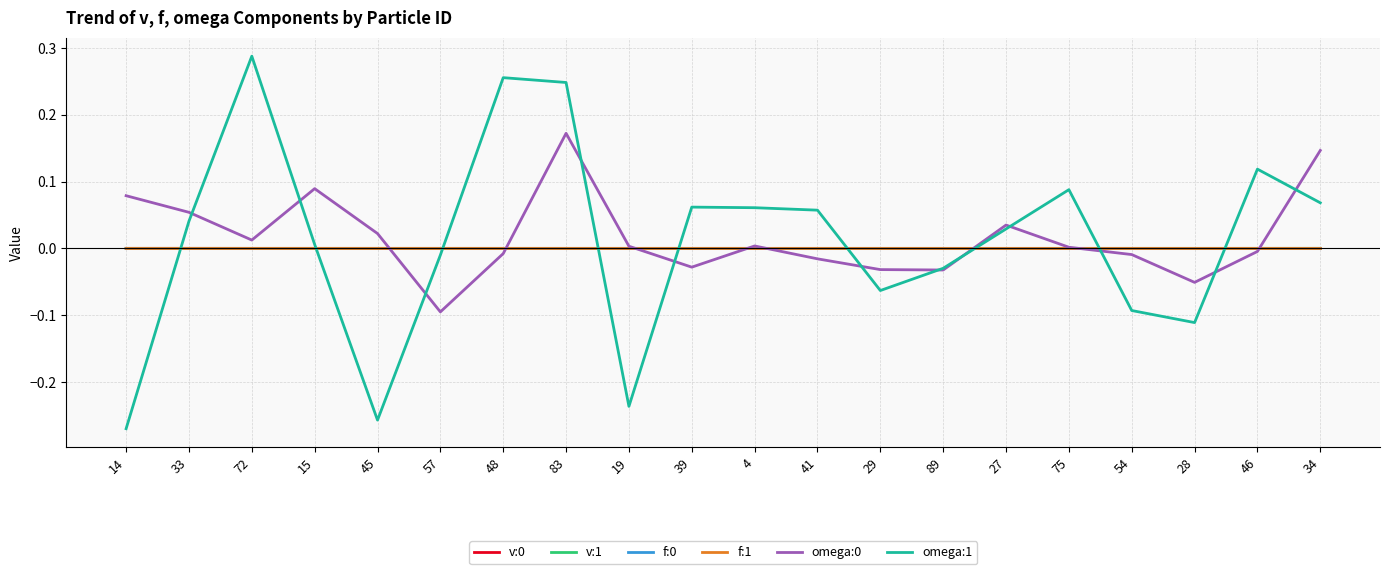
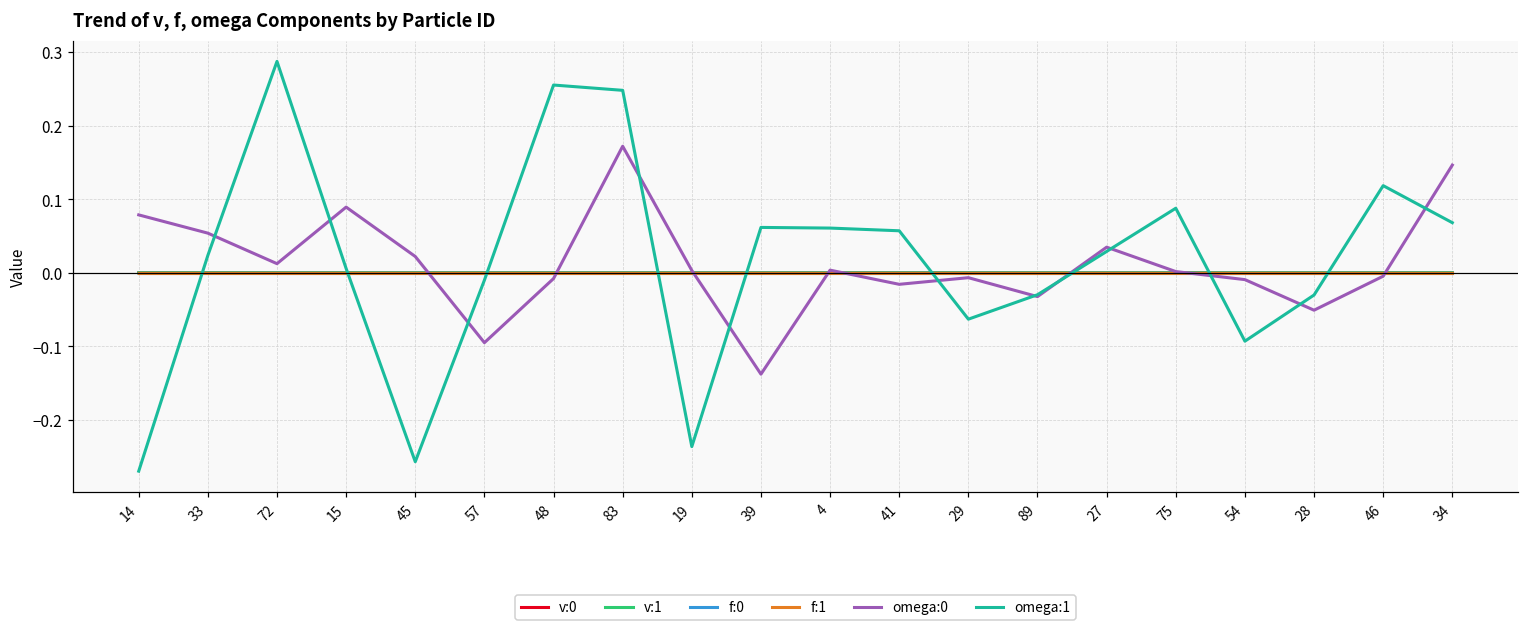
omega:1, 33: 0.04 -> 0.02
omega:0, 39: -0.03 -> -0.14
omega:0, 29: -0.03 -> -0.01
omega:1, 28: -0.11 -> -0.03
